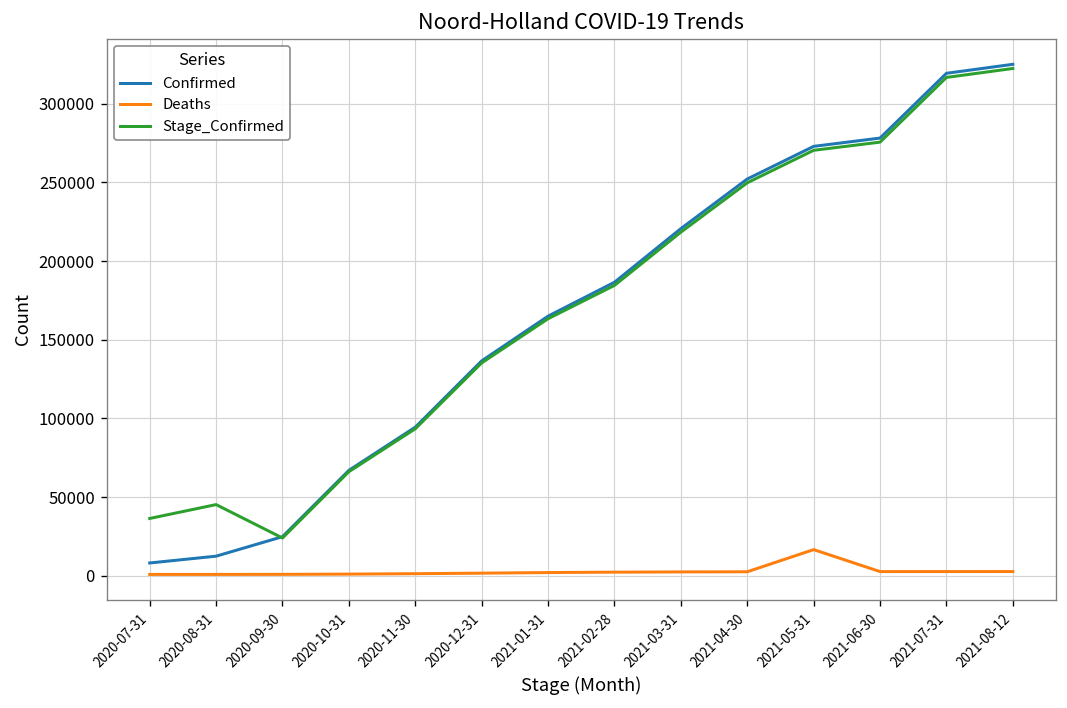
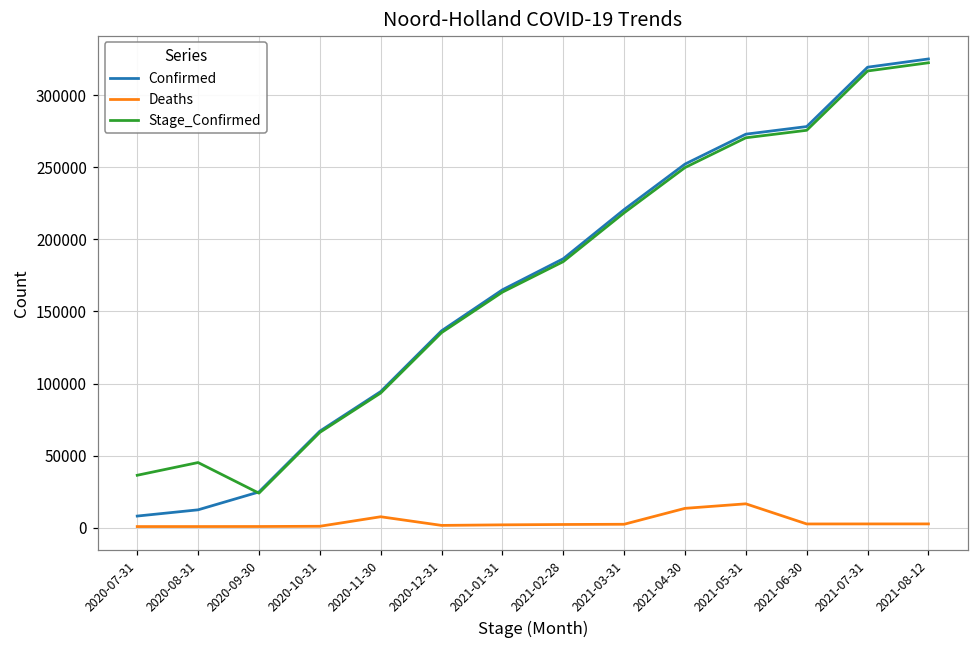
Deaths, 2020-11-30: 1000 -> 8000
Deaths, 2021-04-30: 3000 -> 13000
